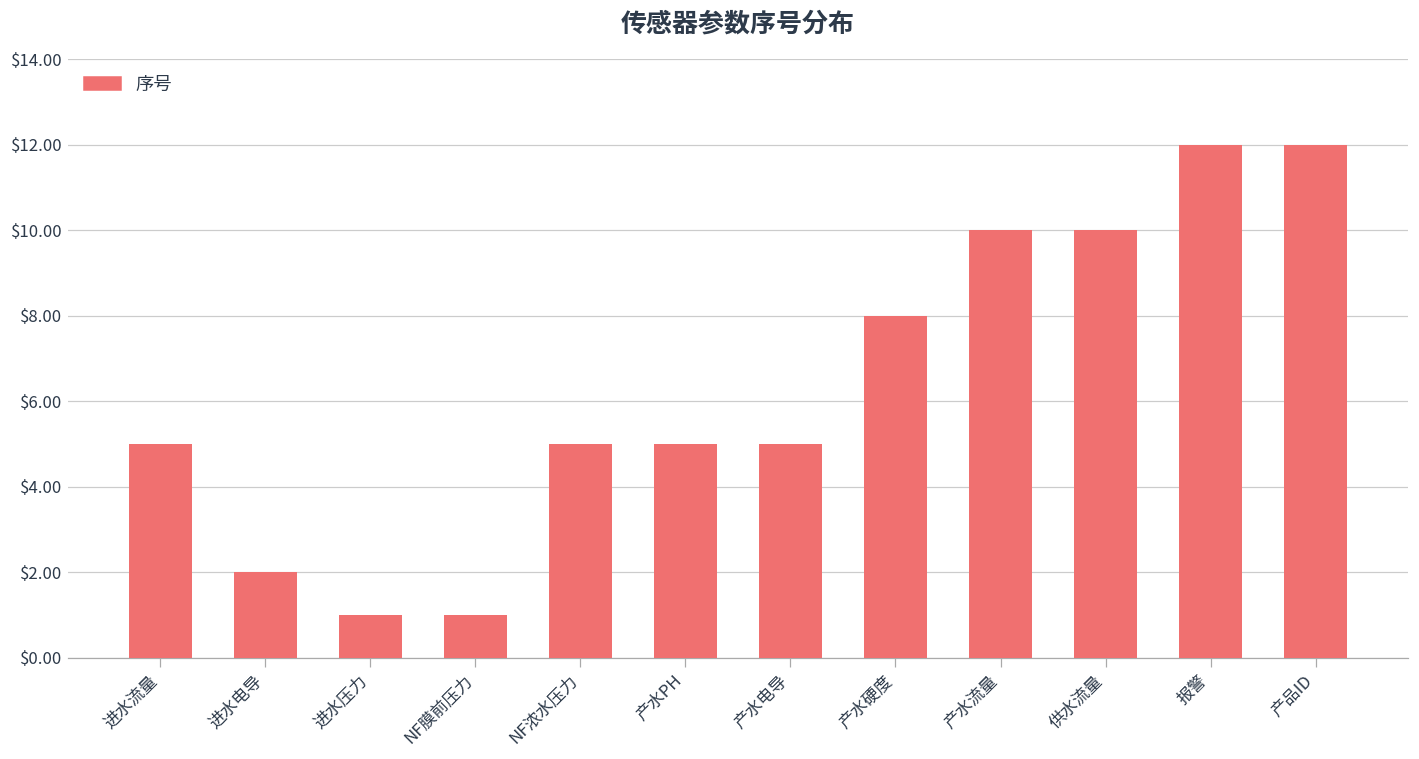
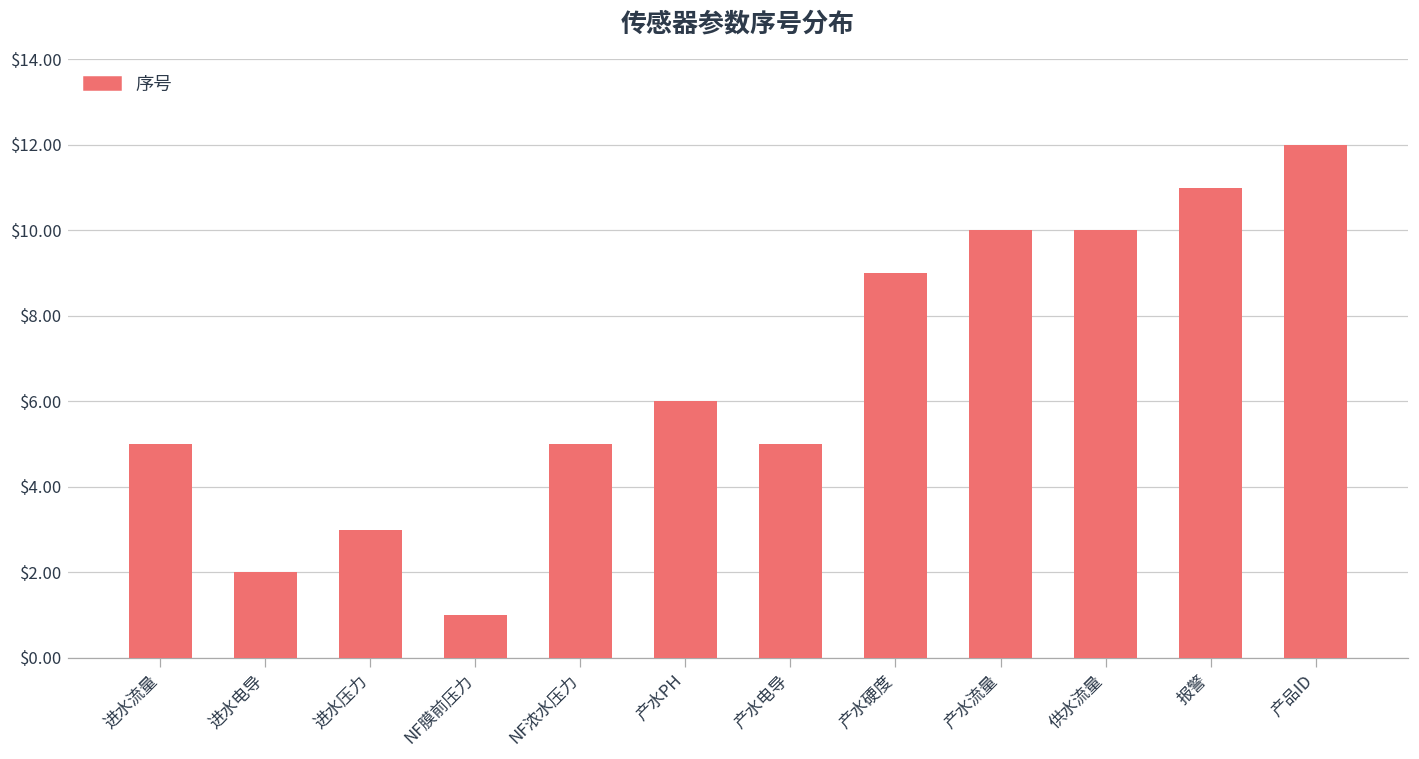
进水压力: $1 -> $3
产水PH: $5 -> $6
产水硬度: $8 -> $9
报警: $12 -> $11
